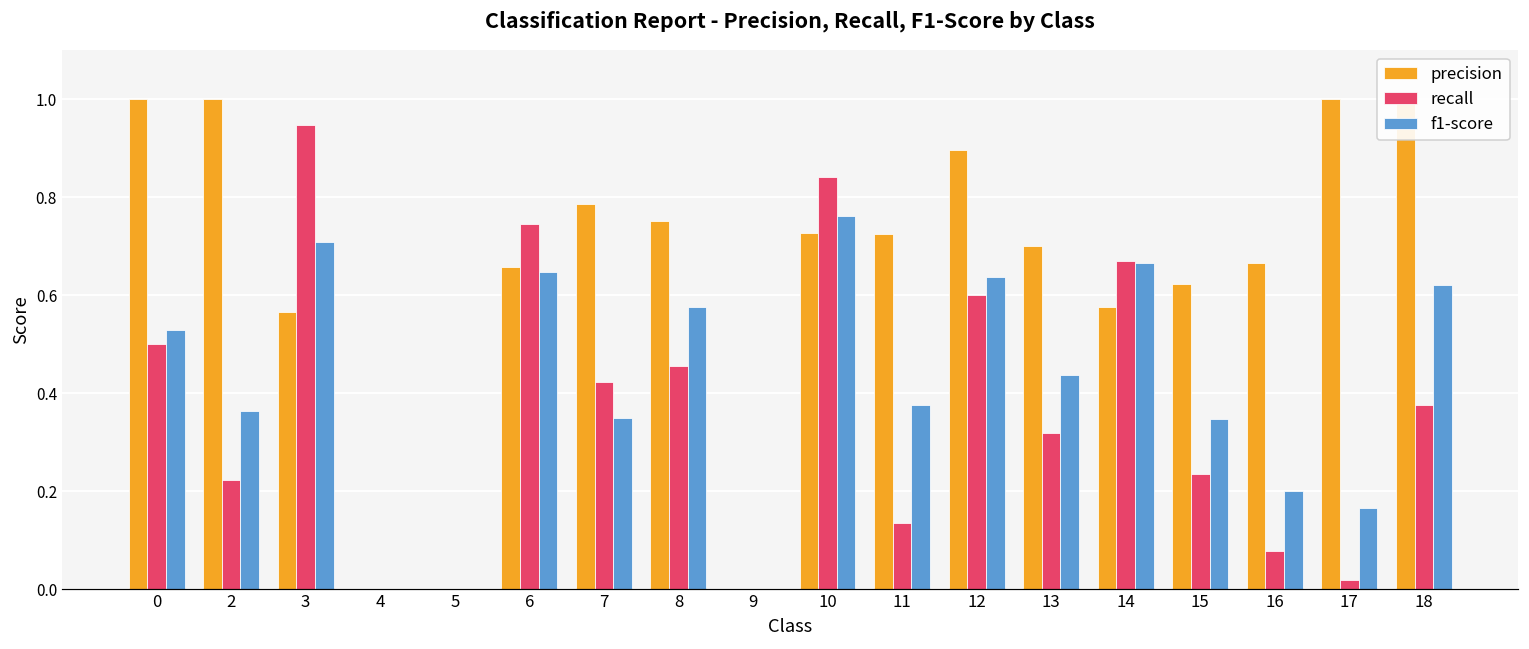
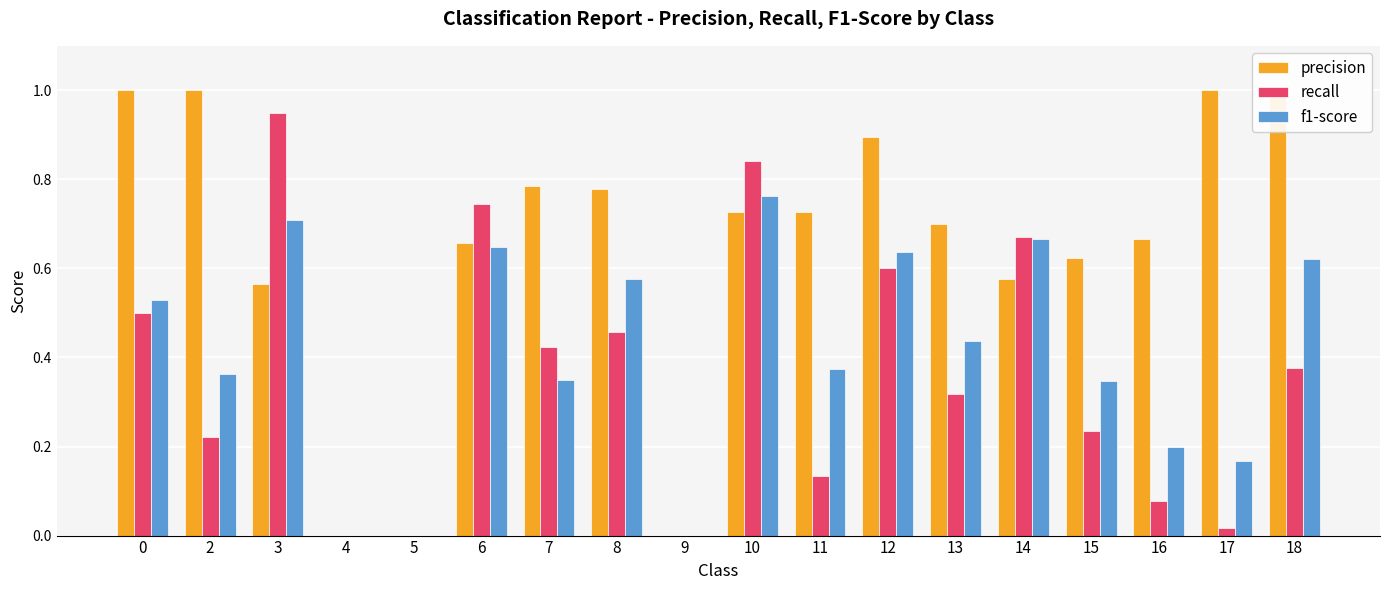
precision, 8: 0.75 -> 0.78
